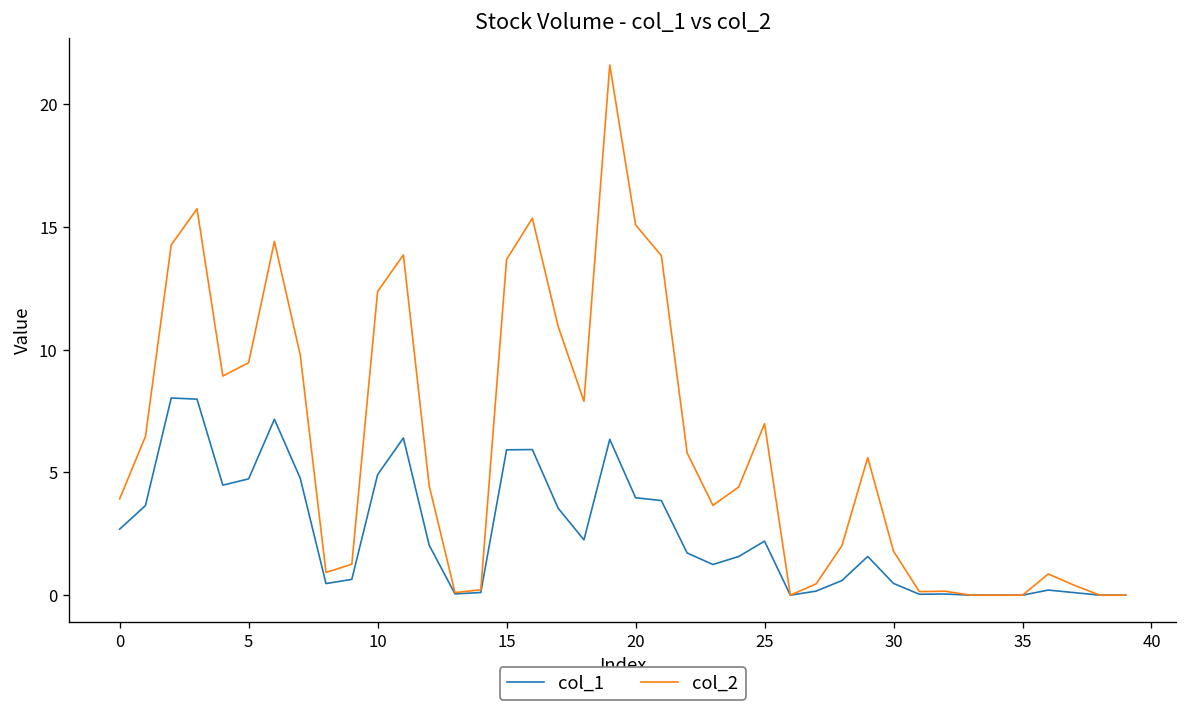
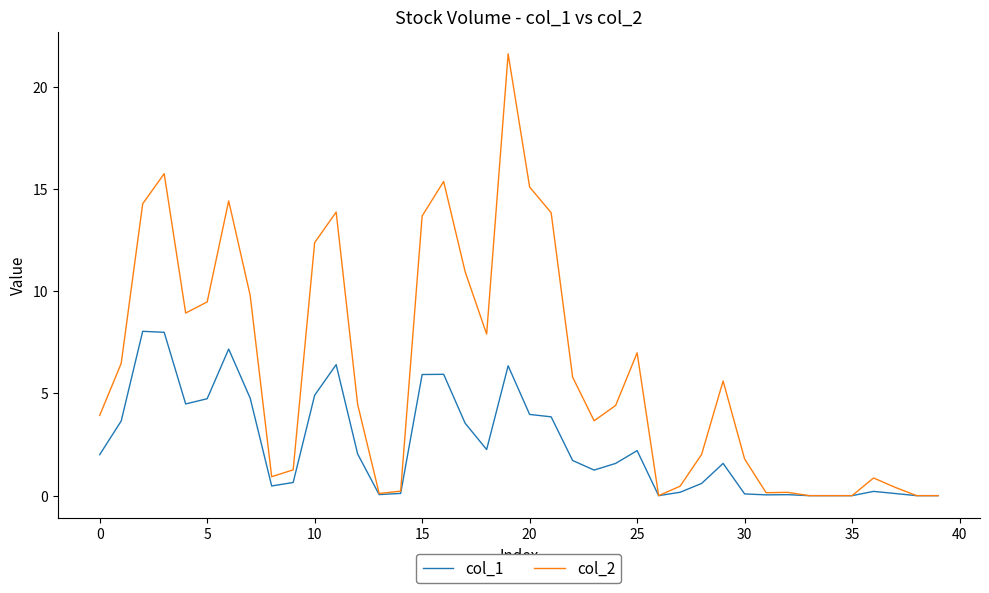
col_1, 0: 2.7 -> 2.0
col_1, 30: 0.5 -> 0.1
